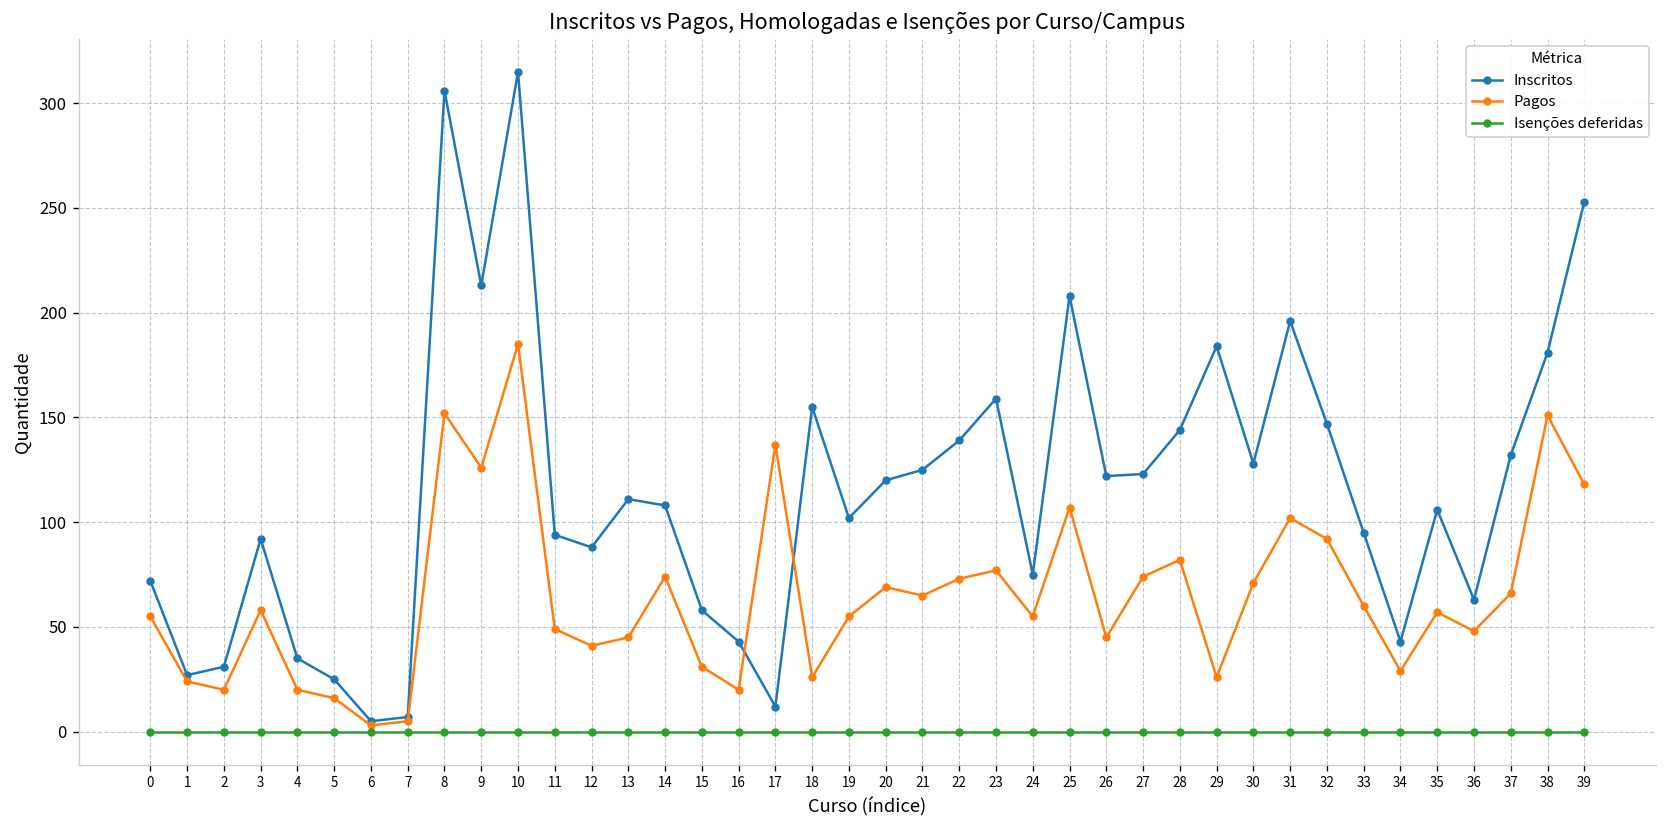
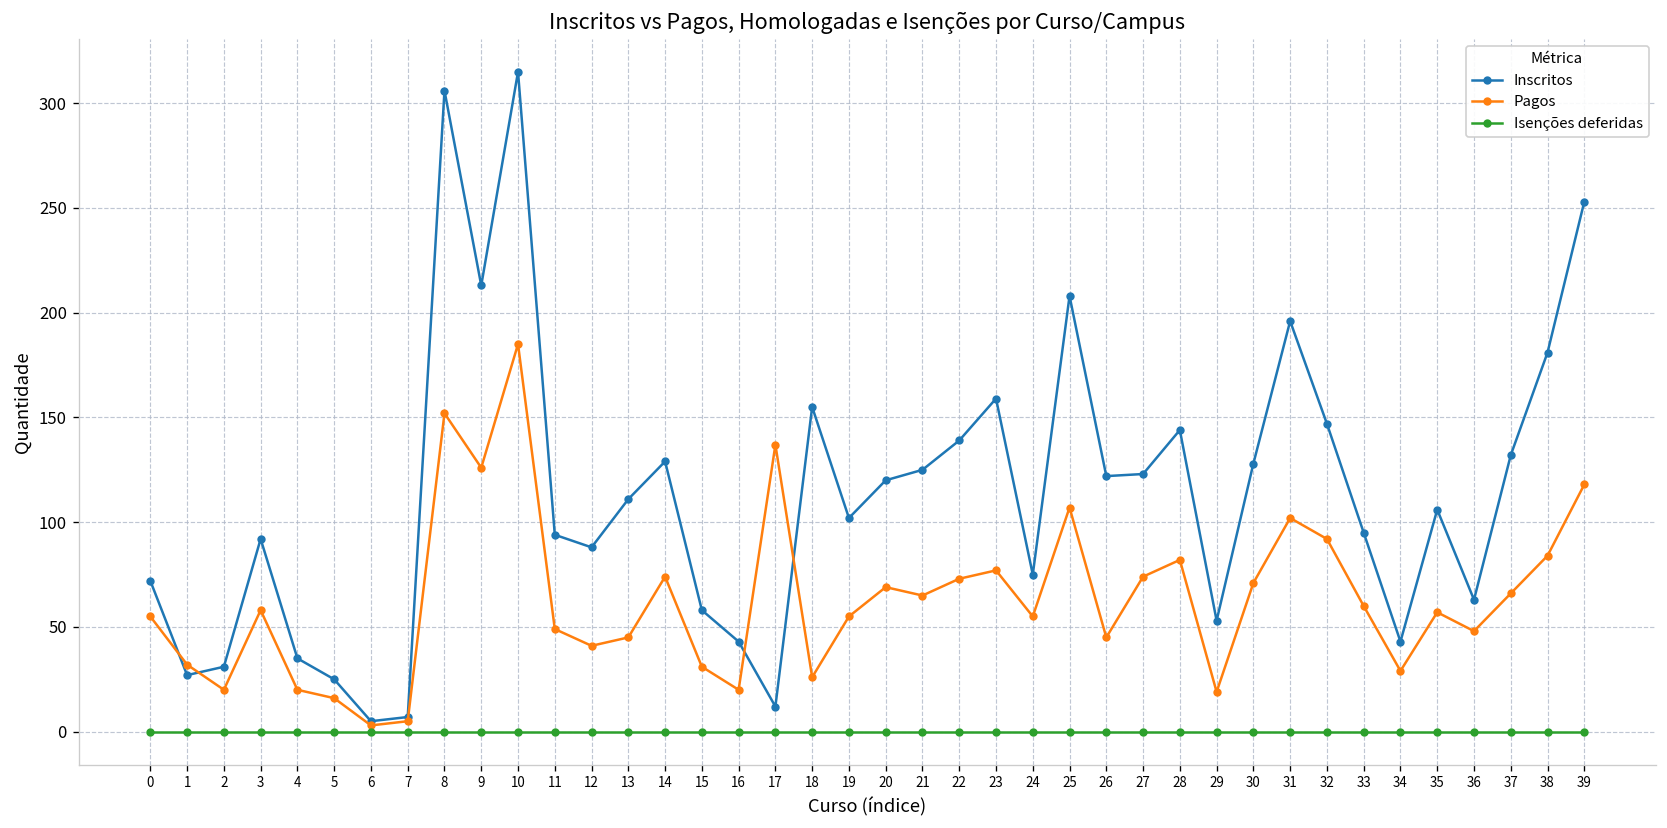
Pagos, 1: 24 -> 32
Inscritos, 14: 108 -> 129
Inscritos, 29: 184 -> 53
Pagos, 29: 26 -> 19
Pagos, 38: 151 -> 84
